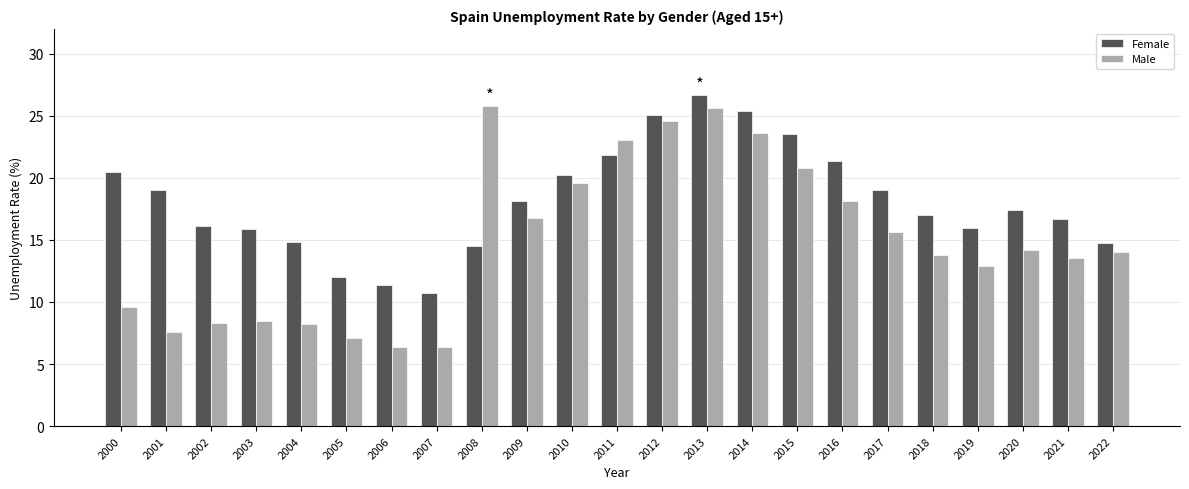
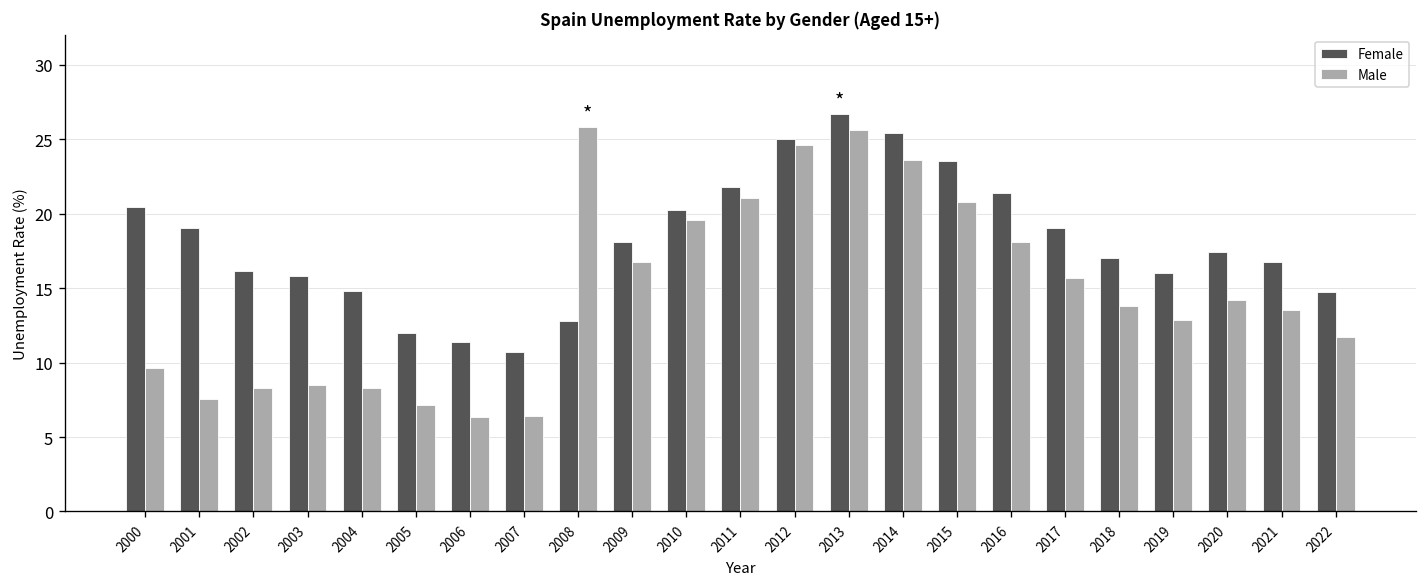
Female, 2008: 14.5 -> 12.8
Male, 2011: 23.0 -> 21.0
Male, 2022: 14.0 -> 11.7
